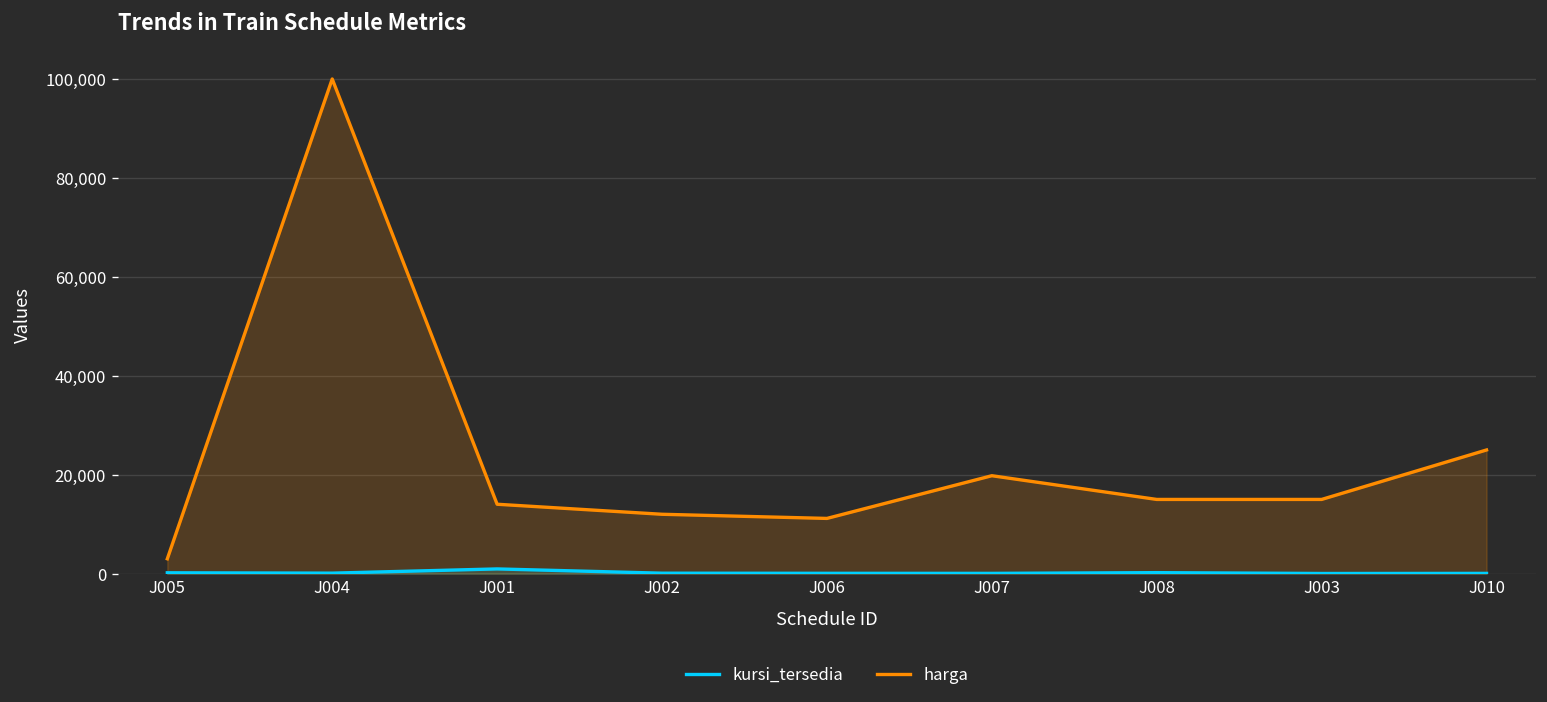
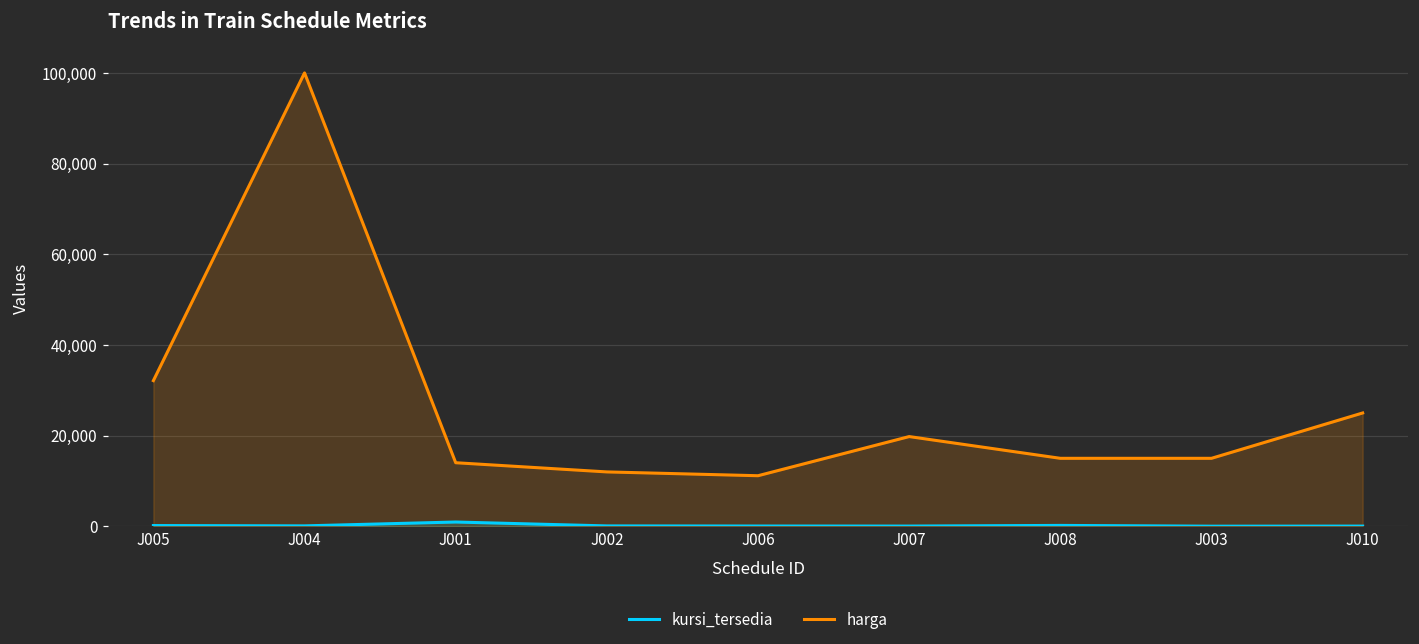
harga, J005: 3,000 -> 32,000
